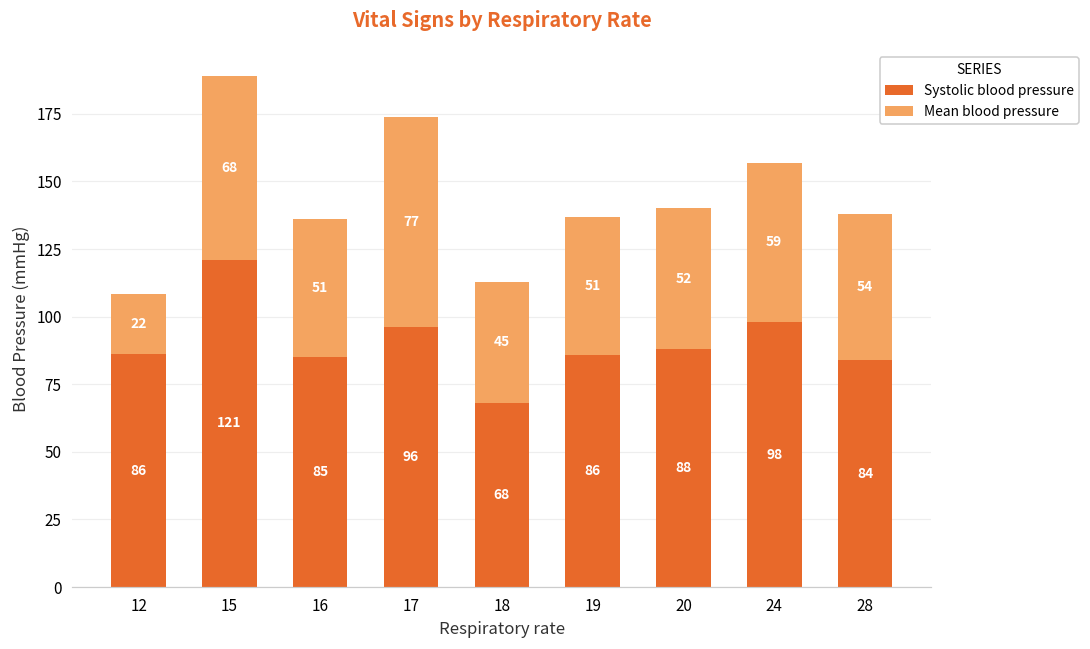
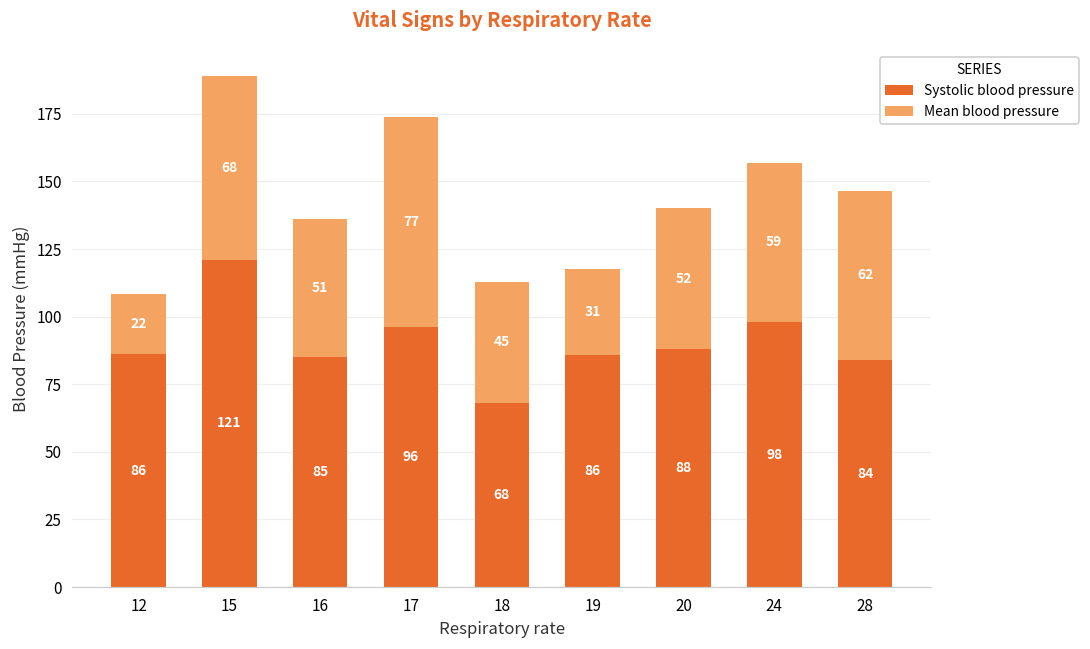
Mean blood pressure, 19: 51 -> 31
Mean blood pressure, 28: 54 -> 62
